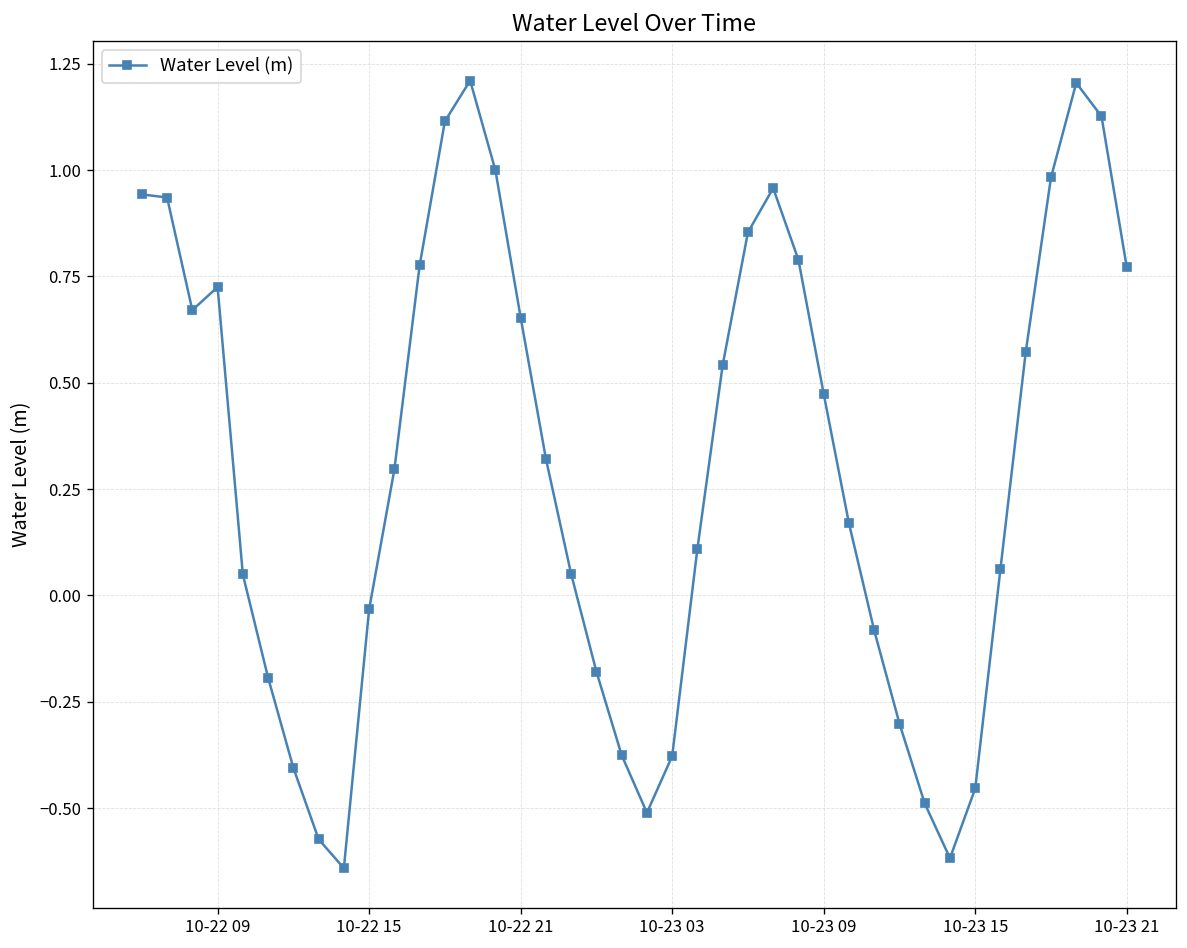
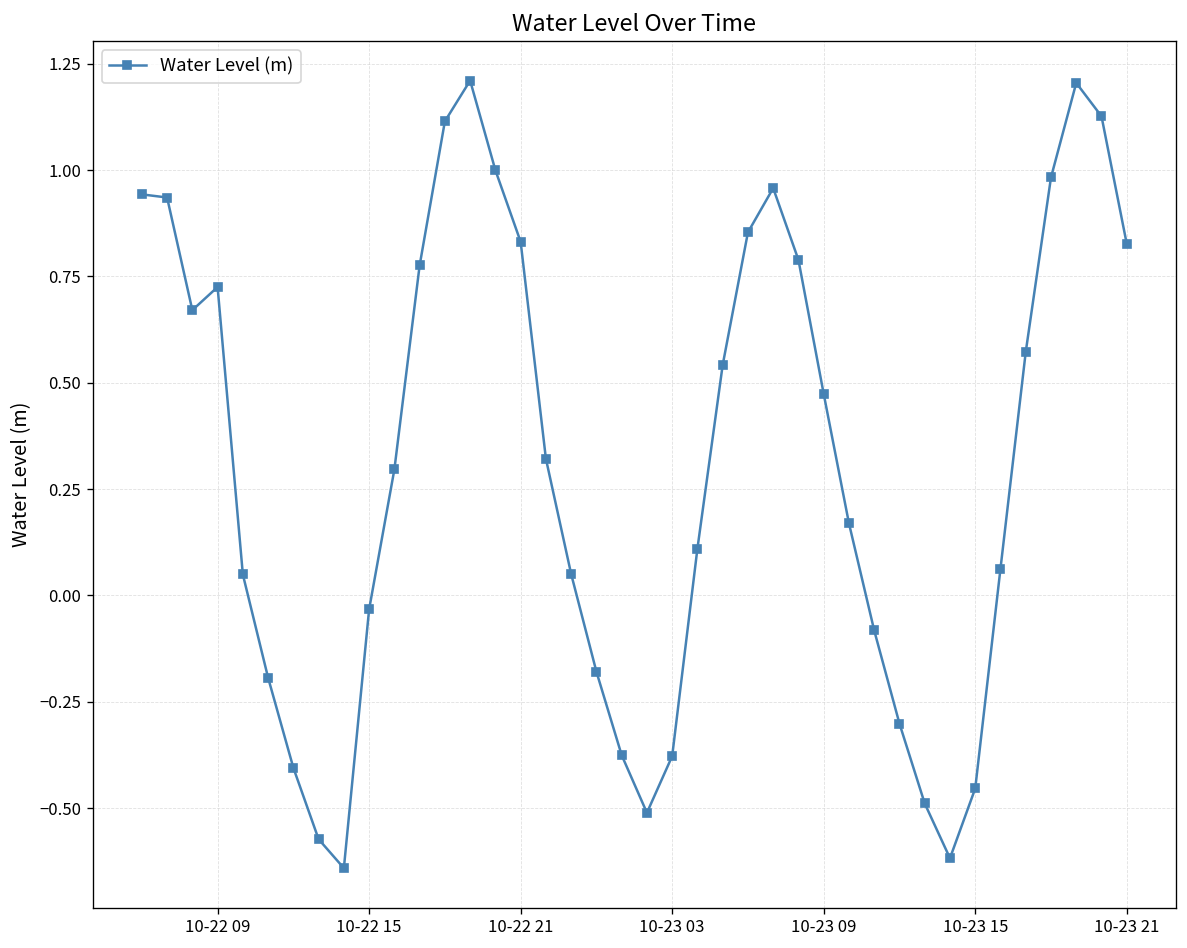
10-22 21: 0.65 -> 0.83
10-23 21: 0.77 -> 0.83
